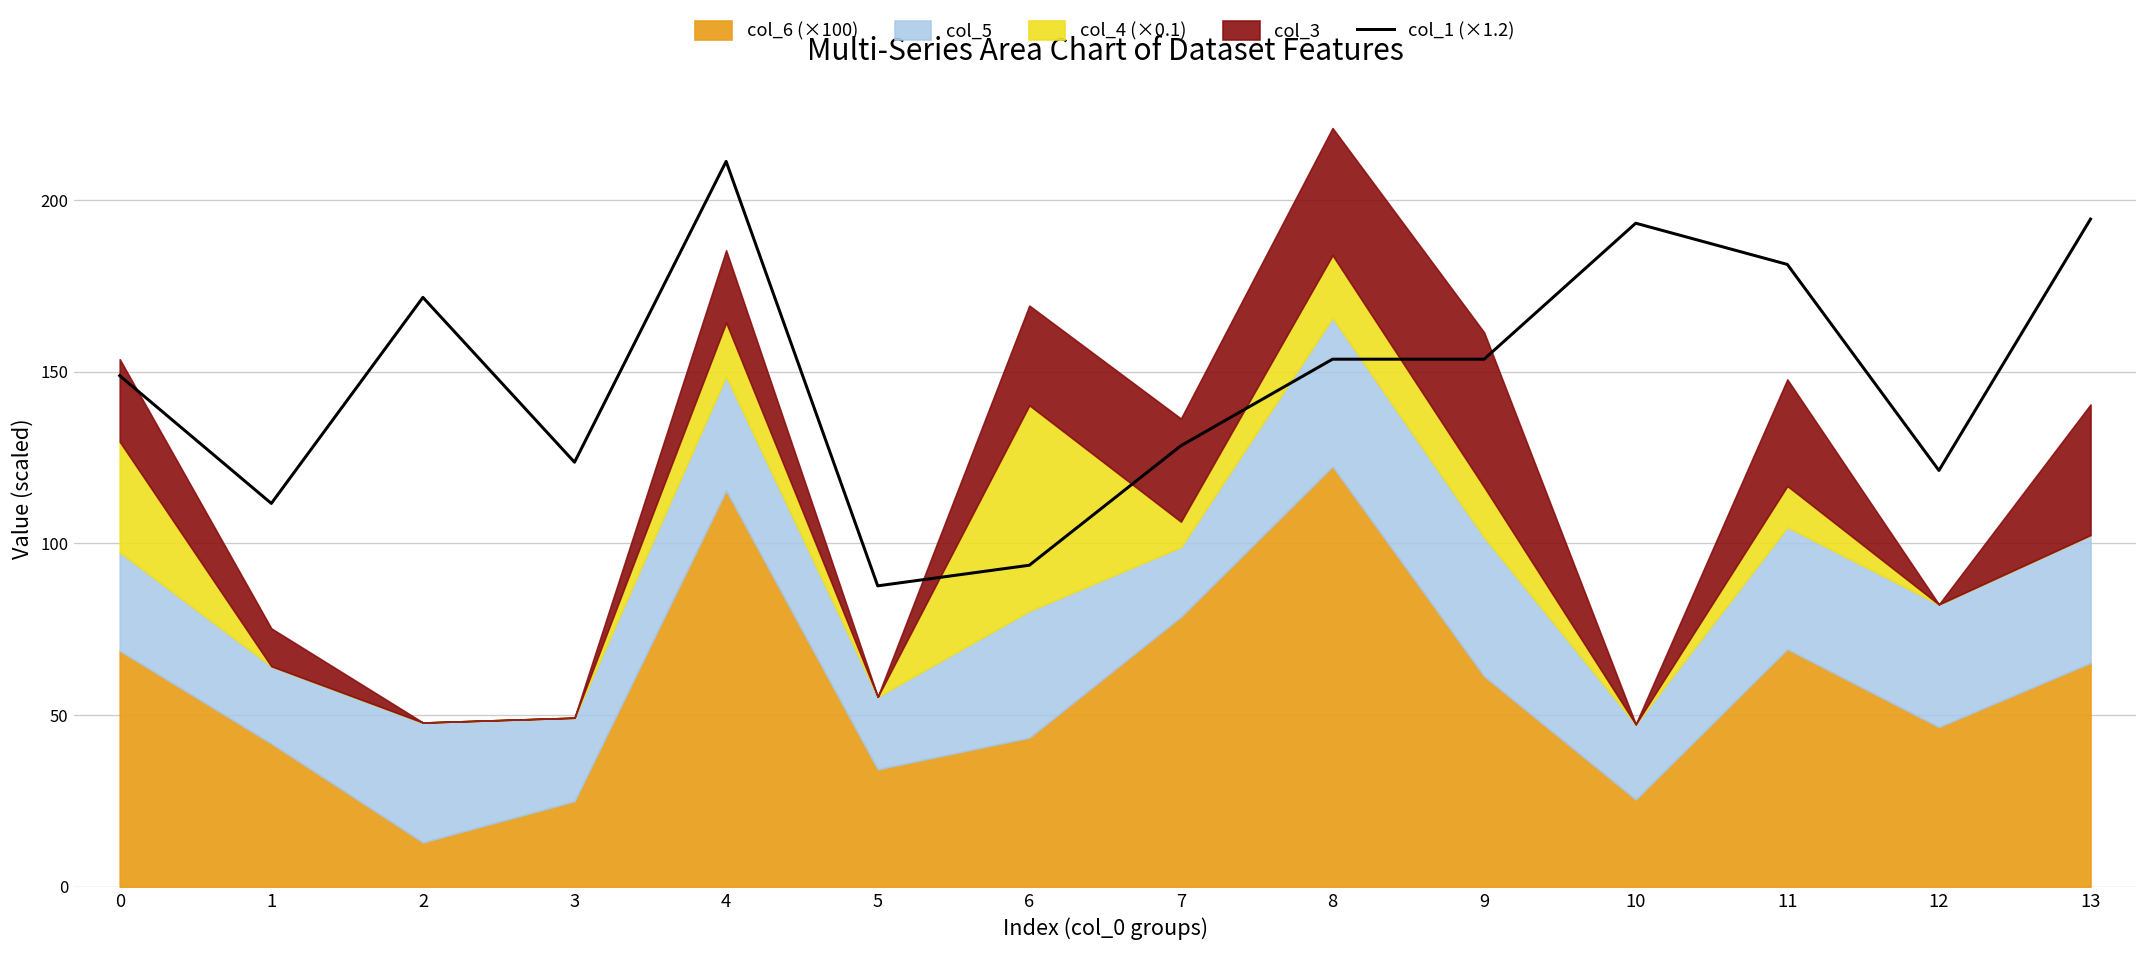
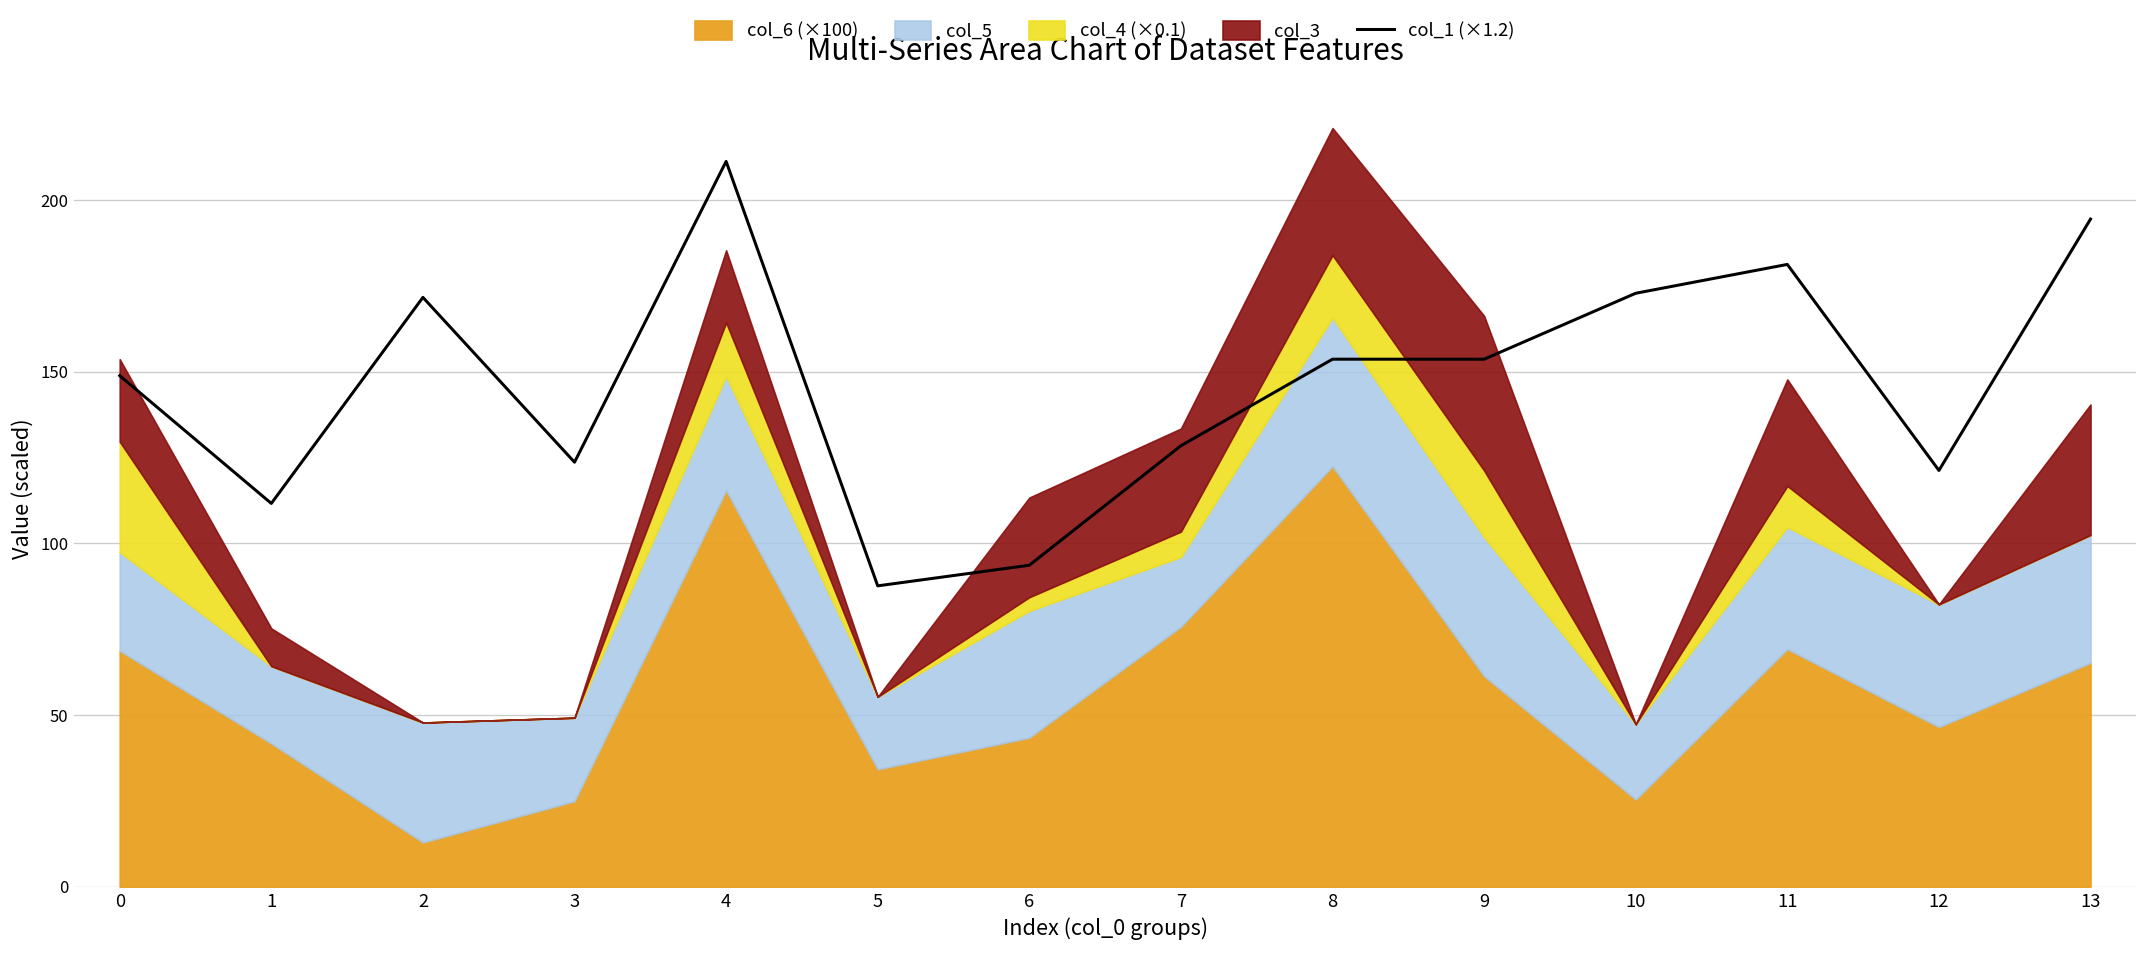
col_4 (×0.1), 6: 60 -> 4
col_6 (×100), 7: 79 -> 76
col_4 (×0.1), 9: 15 -> 19
col_1 (×1.2), 10: 193 -> 173
